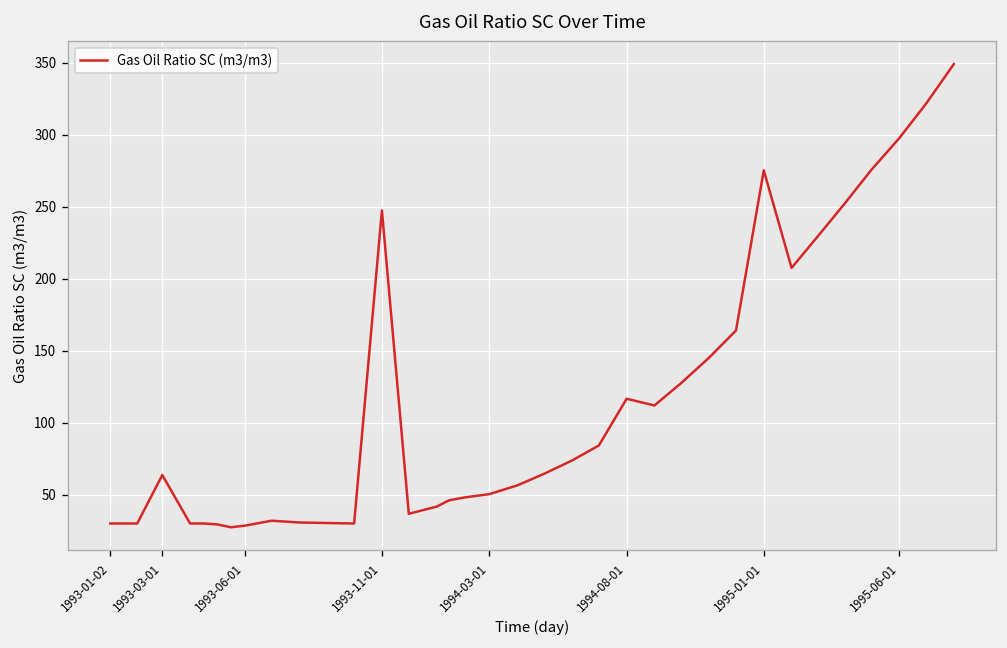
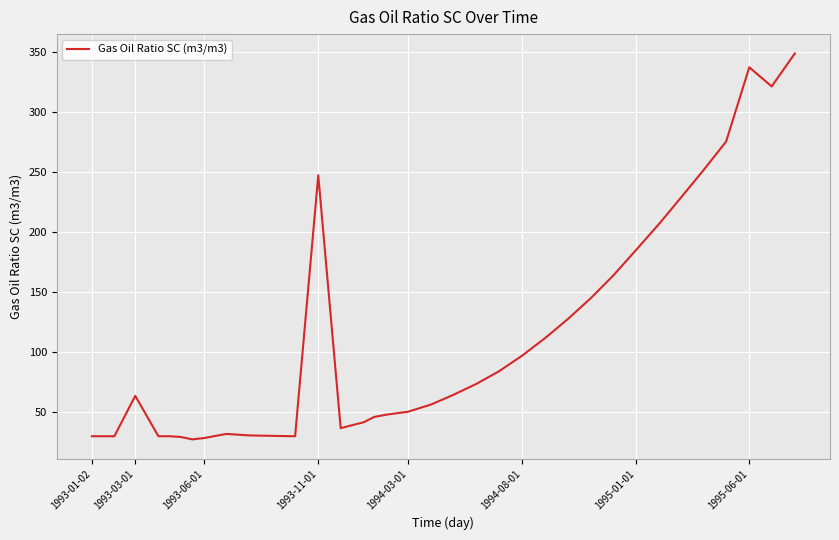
1994-08-01: 117 -> 97
1995-01-01: 275 -> 186
1995-06-01: 297 -> 337
